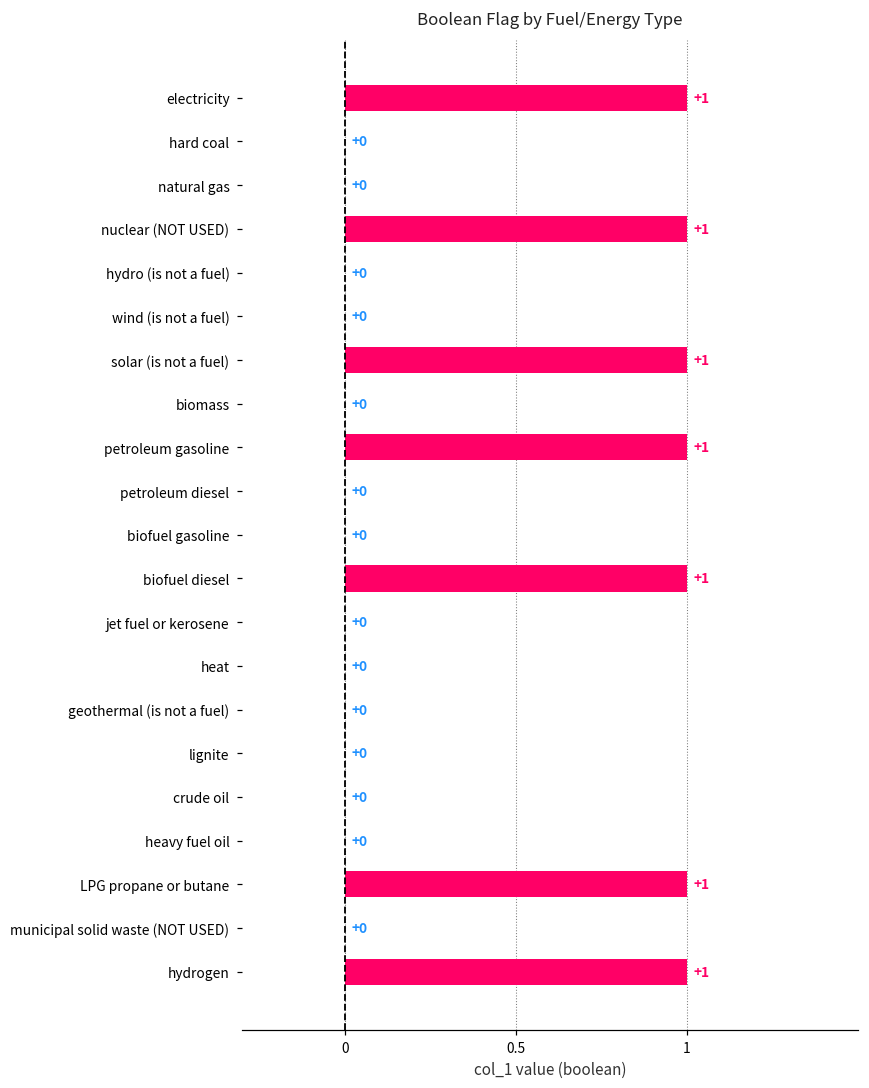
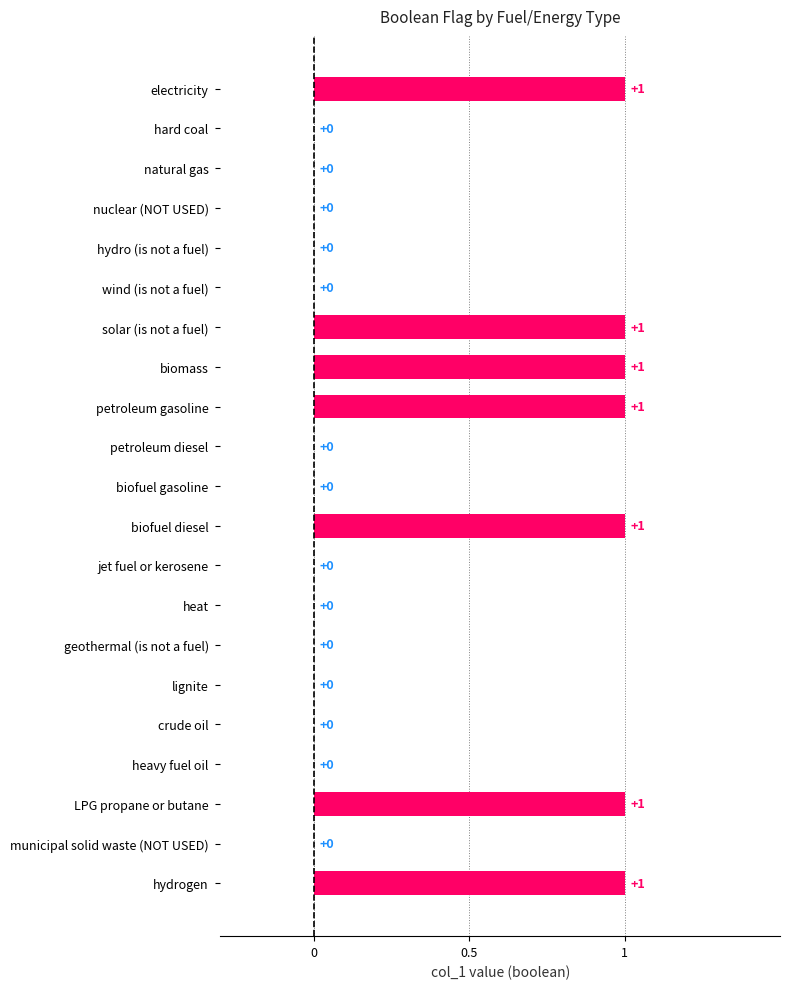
nuclear (NOT USED): +1 -> +0
biomass: +0 -> +1
